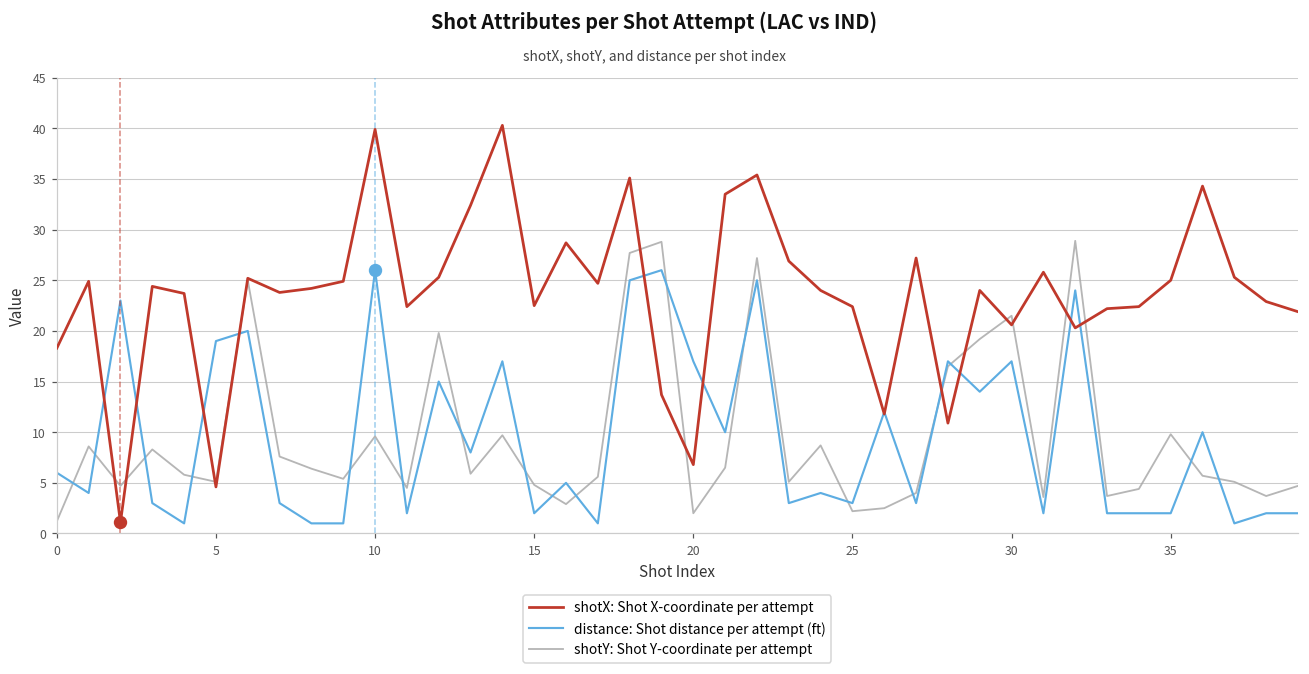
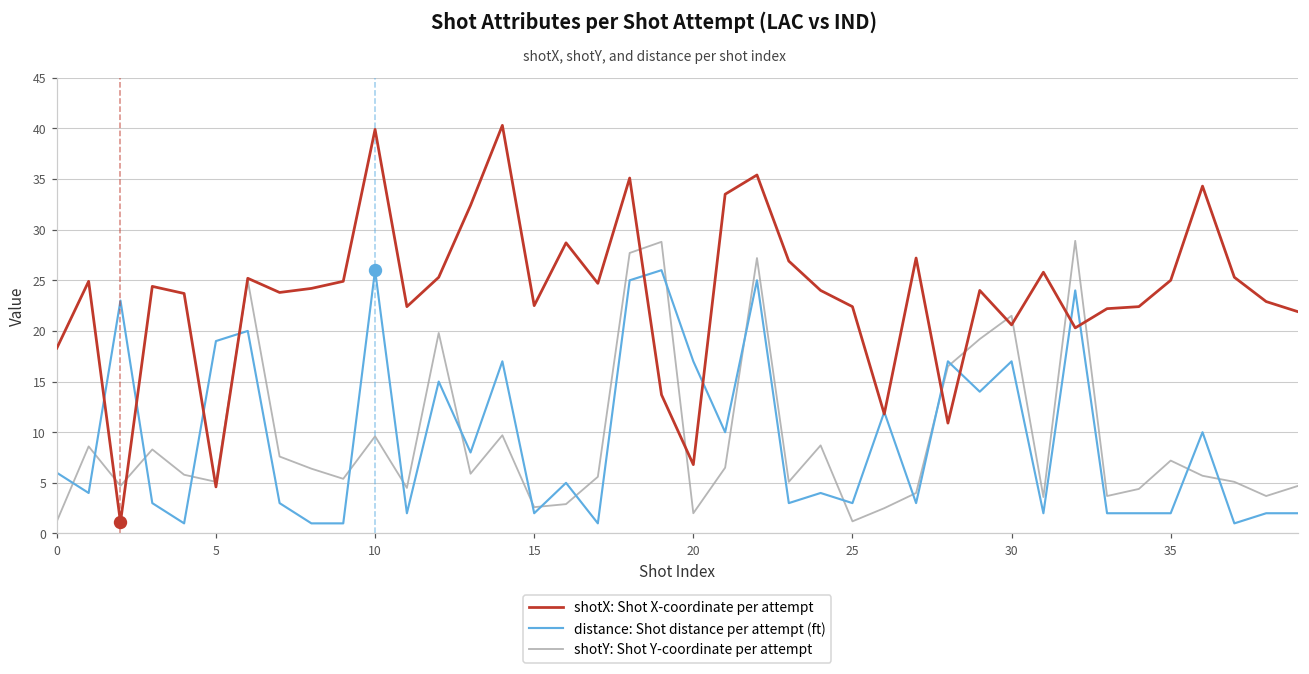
shotY: Shot Y-coordinate per attempt, 15: 5 -> 3
shotY: Shot Y-coordinate per attempt, 25: 2 -> 1
shotY: Shot Y-coordinate per attempt, 35: 10 -> 7
